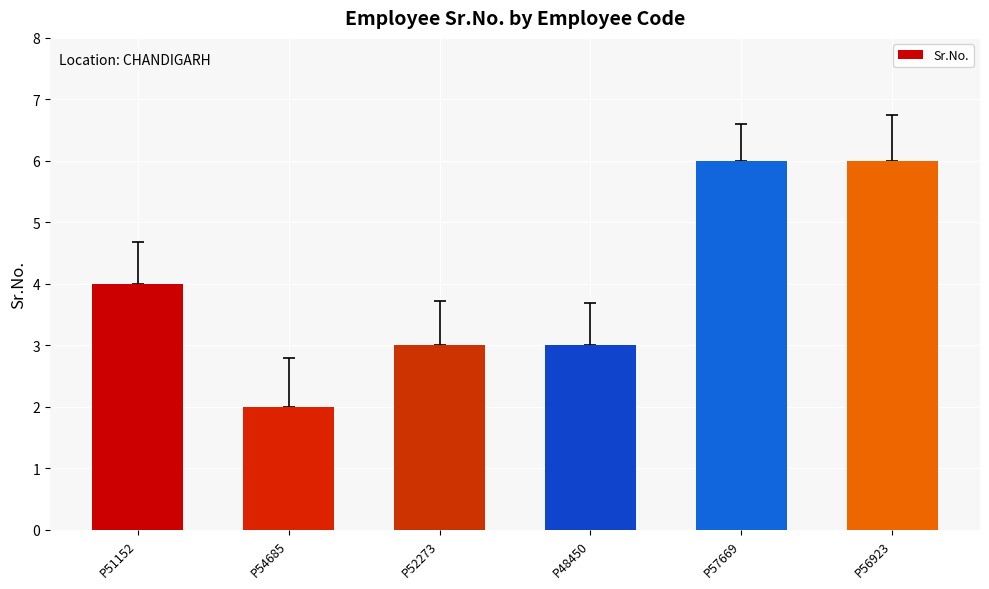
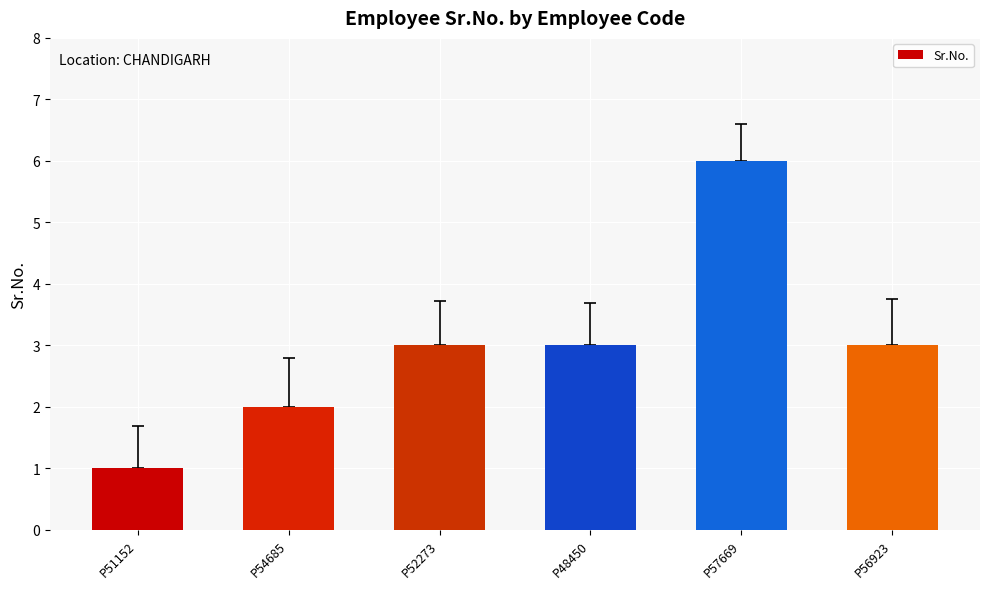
Sr.No., P51152: 4 -> 1
Sr.No., P56923: 6 -> 3
